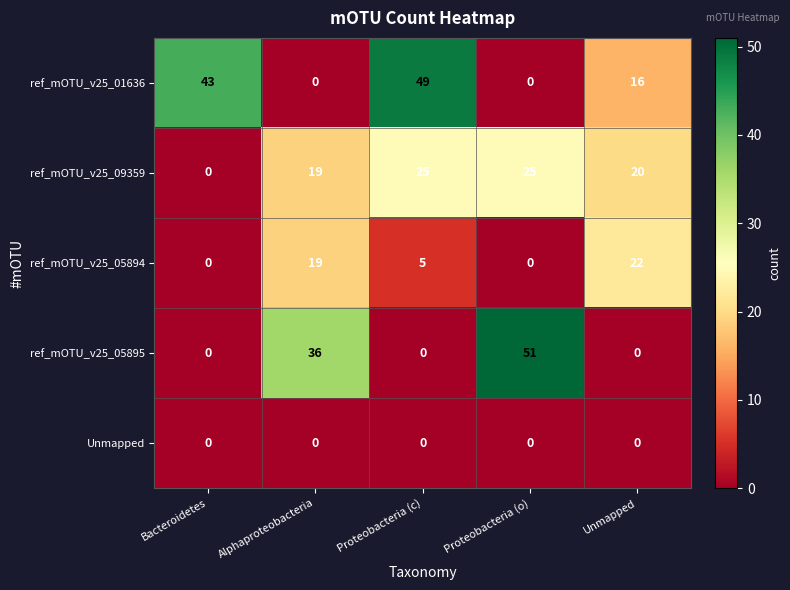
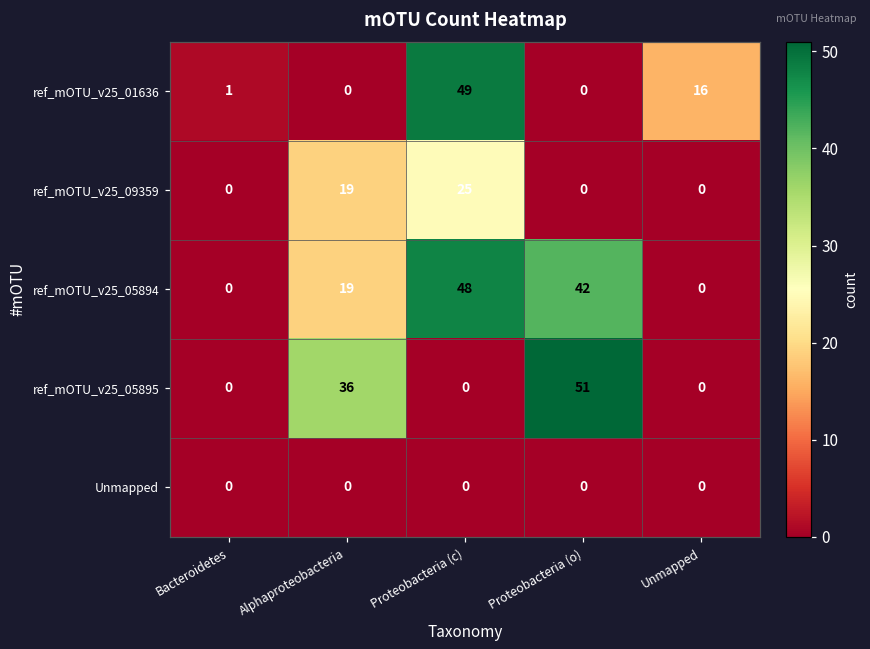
ref_mOTU_v25_01636, Bacteroidetes: 43 -> 1
ref_mOTU_v25_09359, Proteobacteria (o): 25 -> 0
ref_mOTU_v25_09359, Unmapped: 20 -> 0
ref_mOTU_v25_05894, Proteobacteria (c): 5 -> 48
ref_mOTU_v25_05894, Proteobacteria (o): 0 -> 42
ref_mOTU_v25_05894, Unmapped: 22 -> 0
